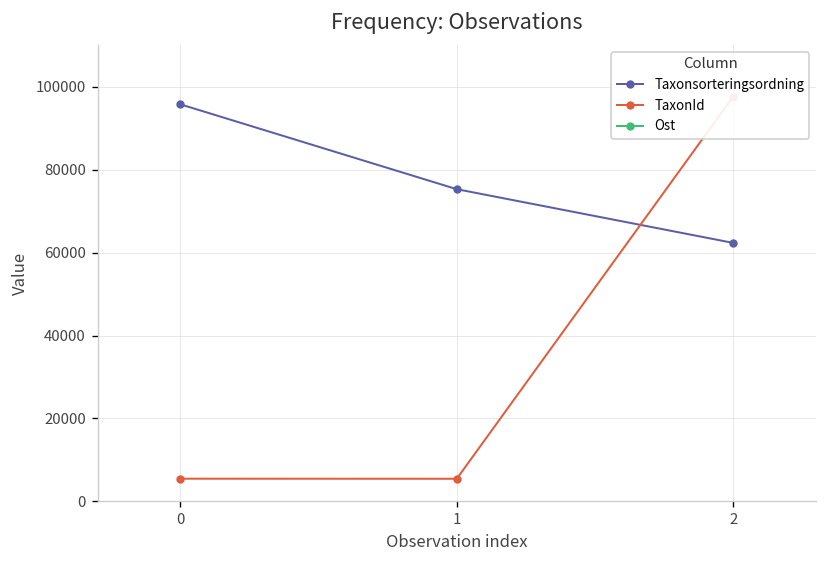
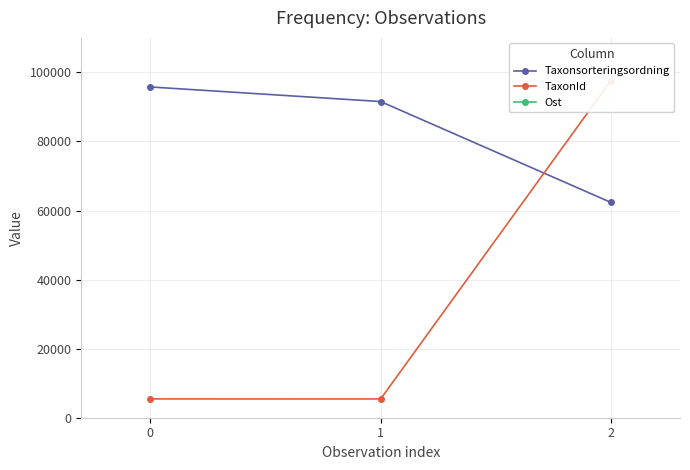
Taxonsorteringsordning, 1: 75000 -> 92000
